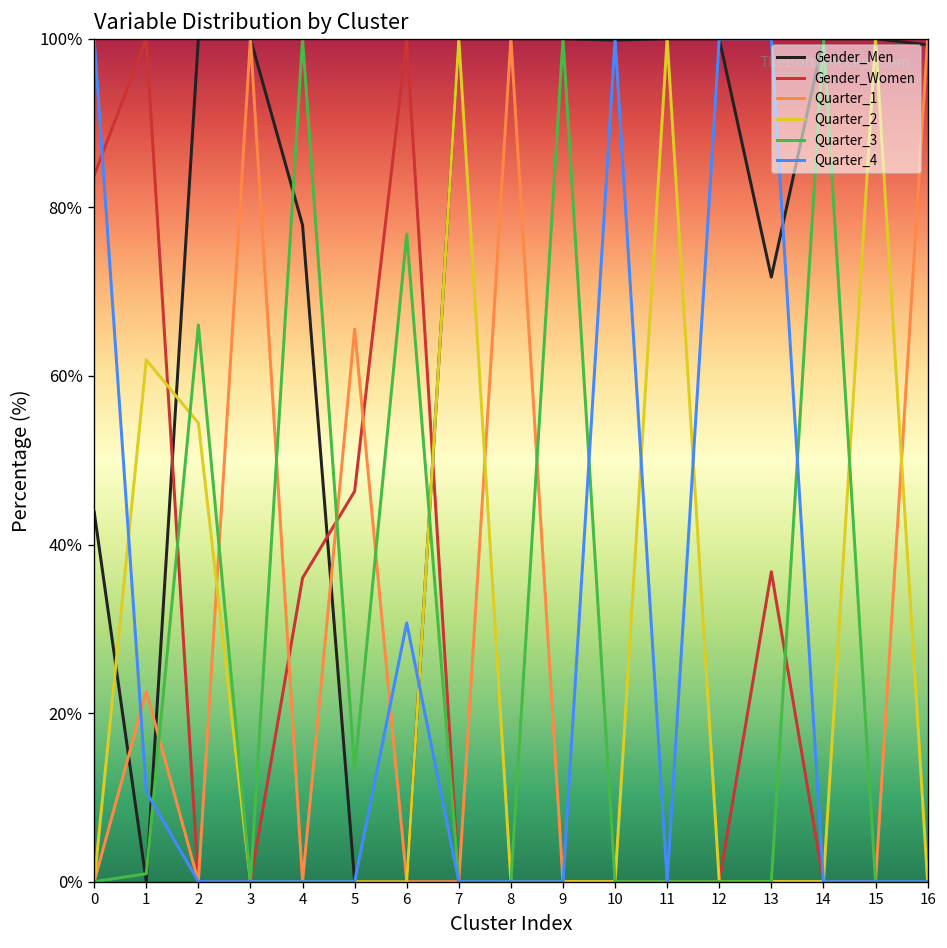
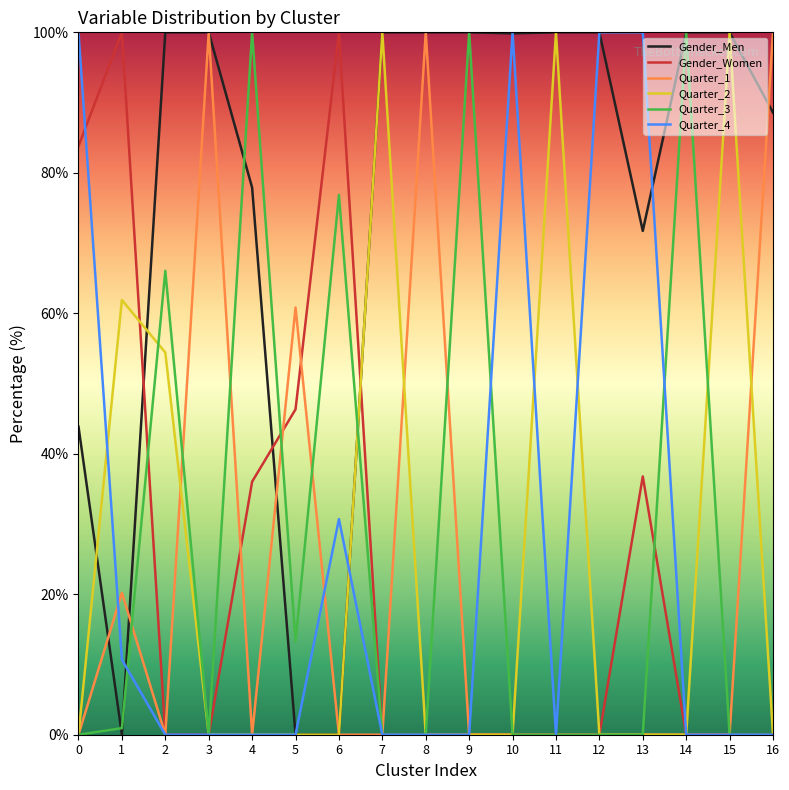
Quarter_1, 1: 23% -> 20%
Quarter_1, 5: 66% -> 61%
Gender_Men, 16: 99% -> 89%
